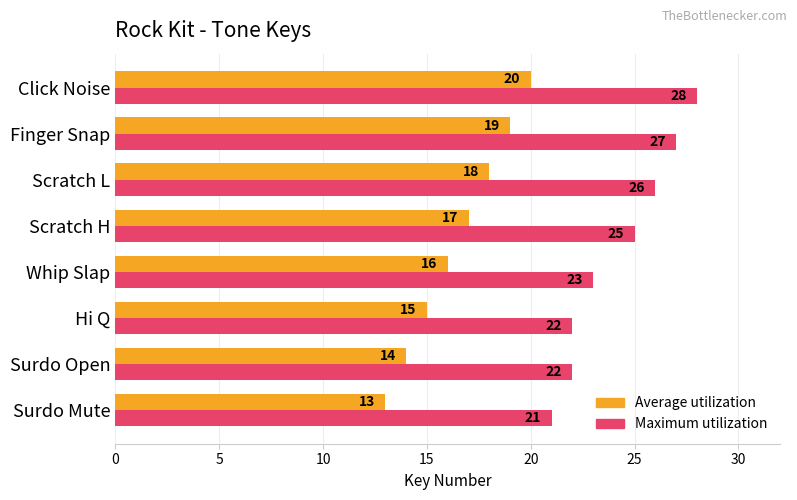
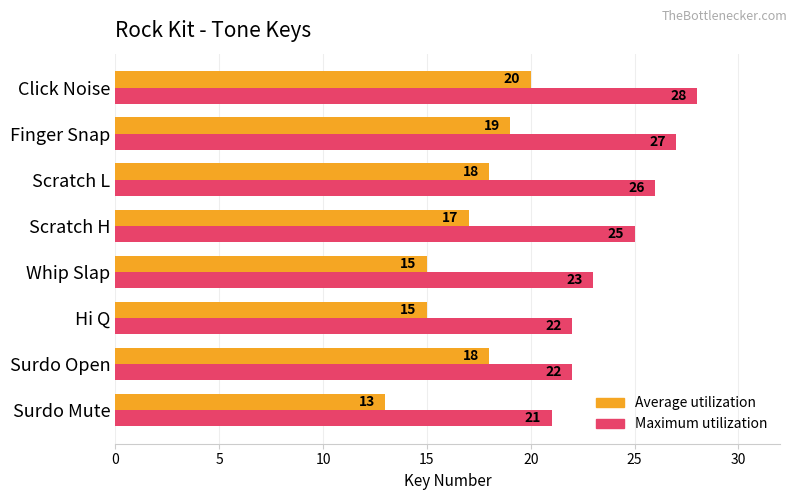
Average utilization, Whip Slap: 16 -> 15
Average utilization, Surdo Open: 14 -> 18
